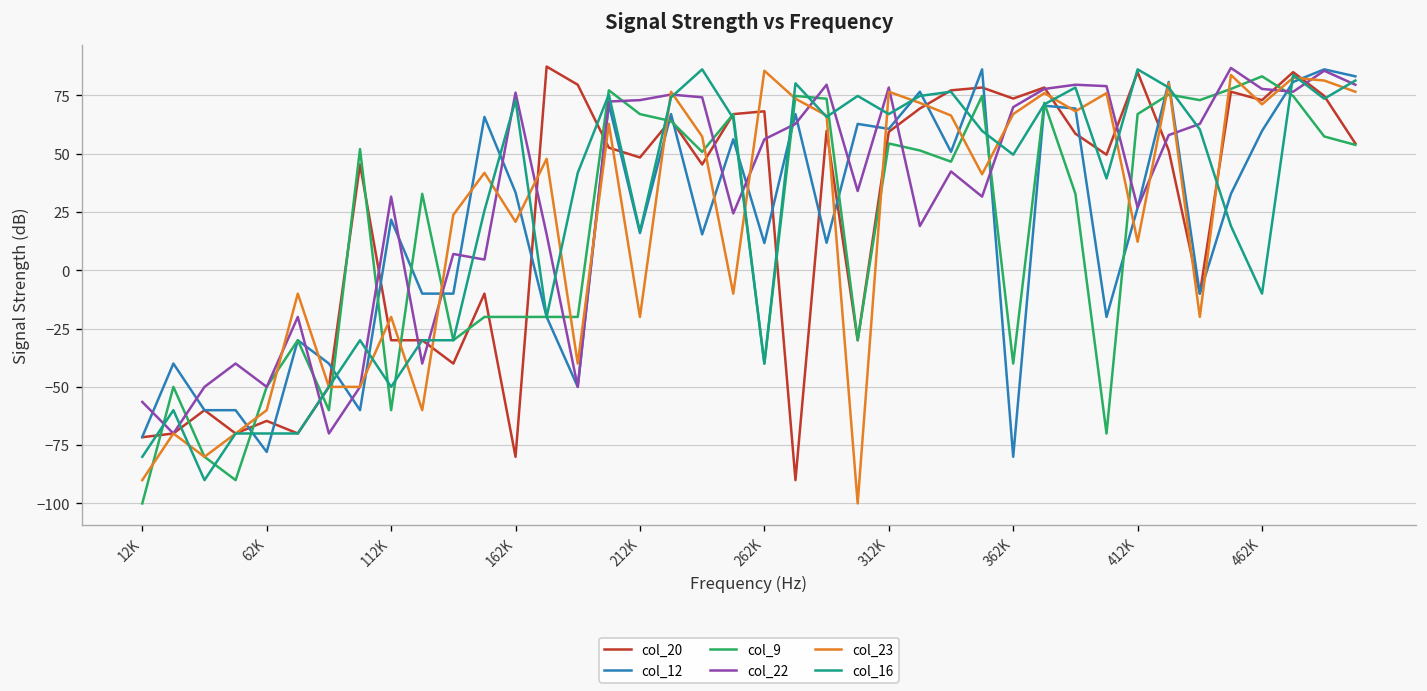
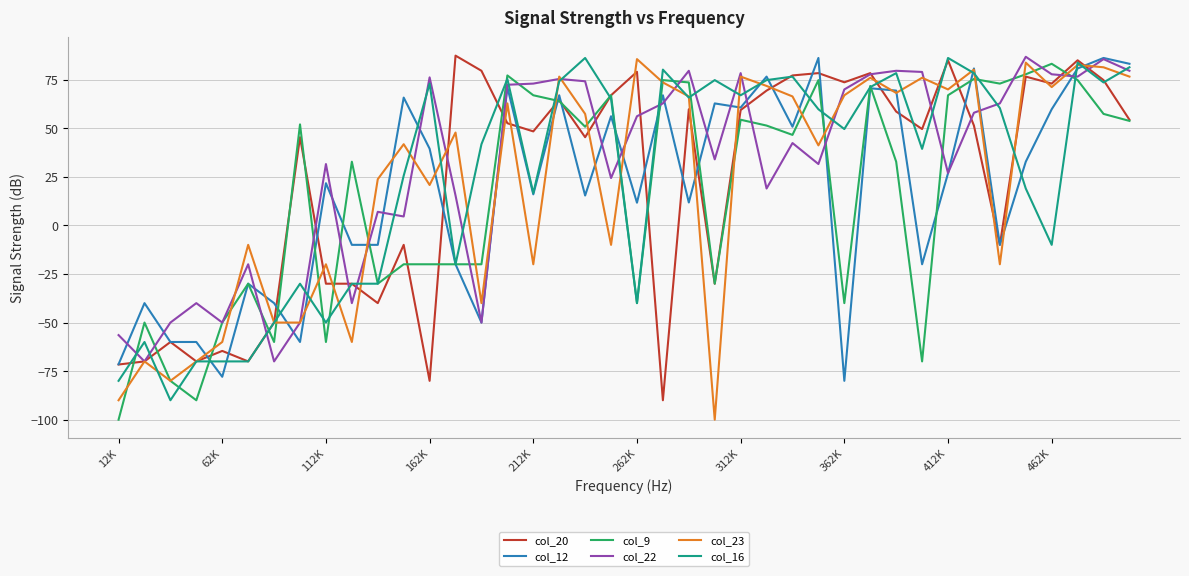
col_12, 162K: 33 -> 39
col_20, 262K: 68 -> 79
col_23, 412K: 12 -> 70
